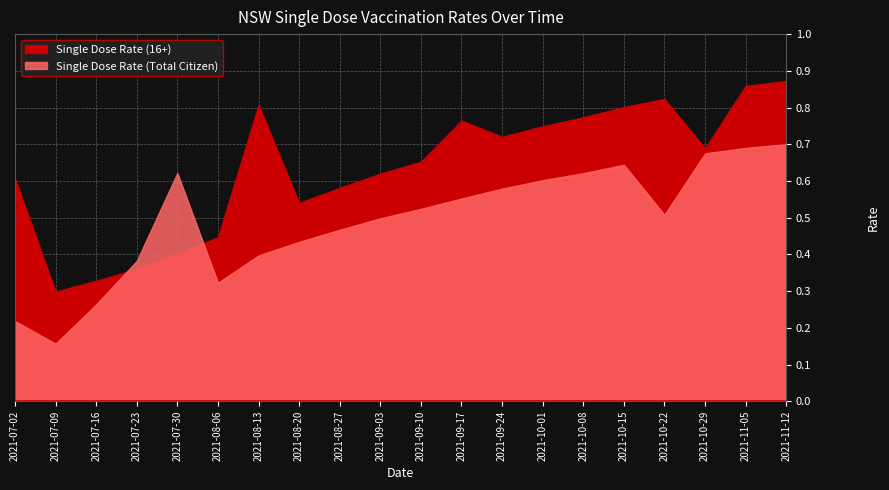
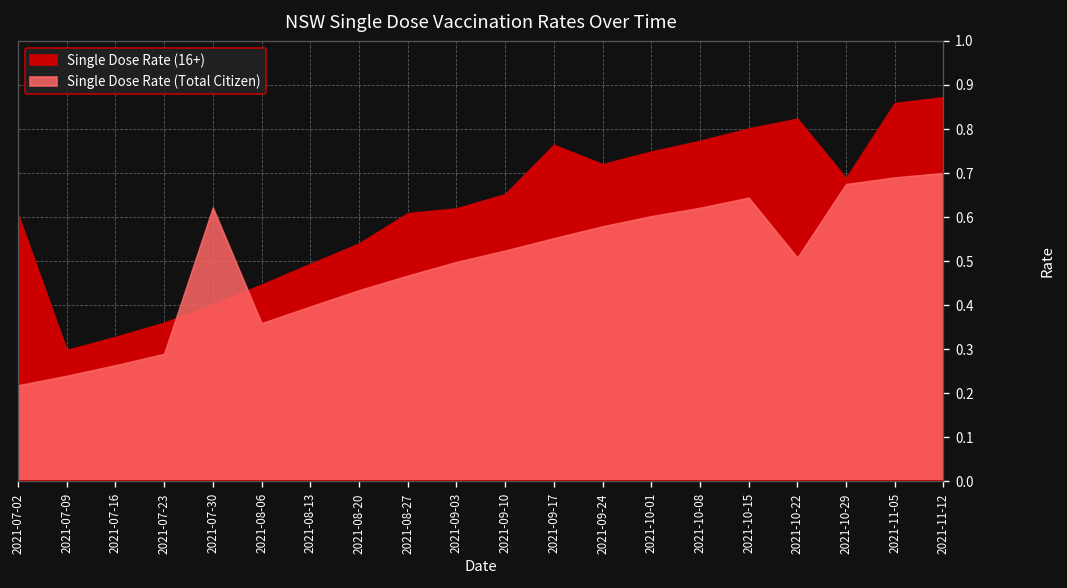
Single Dose Rate (Total Citizen), 2021-07-09: 0.16 -> 0.24
Single Dose Rate (Total Citizen), 2021-07-23: 0.38 -> 0.29
Single Dose Rate (Total Citizen), 2021-08-06: 0.32 -> 0.36
Single Dose Rate (16+), 2021-08-13: 0.81 -> 0.49
Single Dose Rate (16+), 2021-08-27: 0.58 -> 0.61
